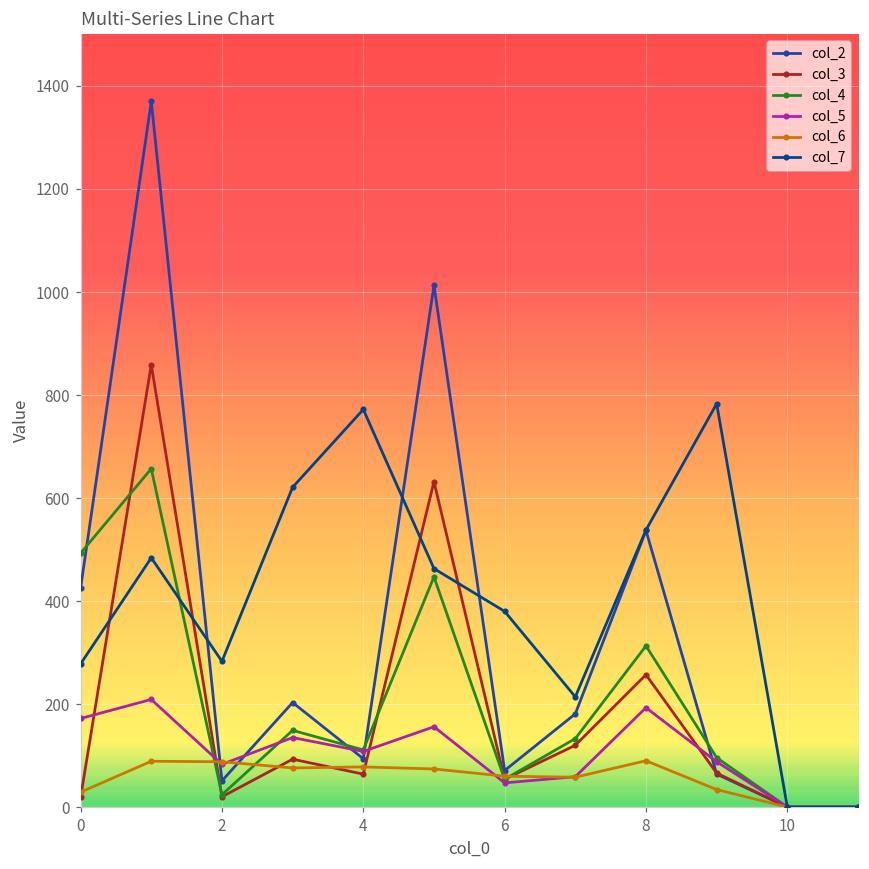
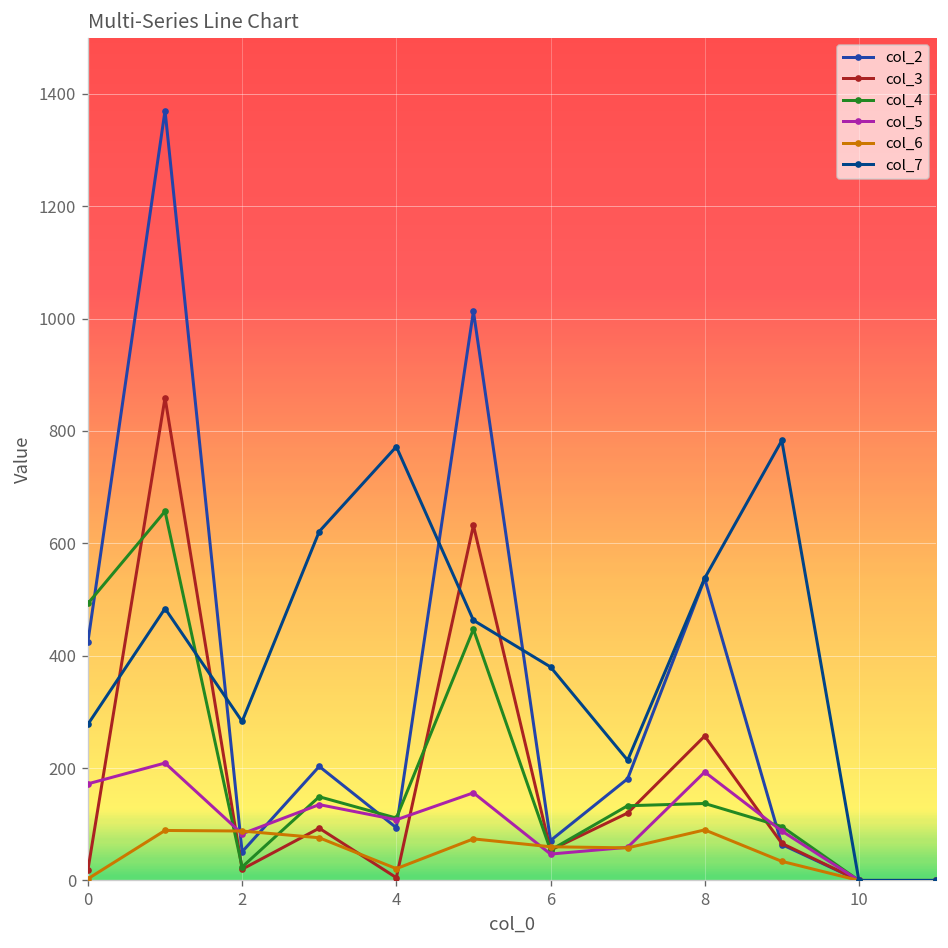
col_6, 0: 30 -> 0
col_3, 4: 60 -> 10
col_6, 4: 80 -> 20
col_4, 8: 310 -> 140
